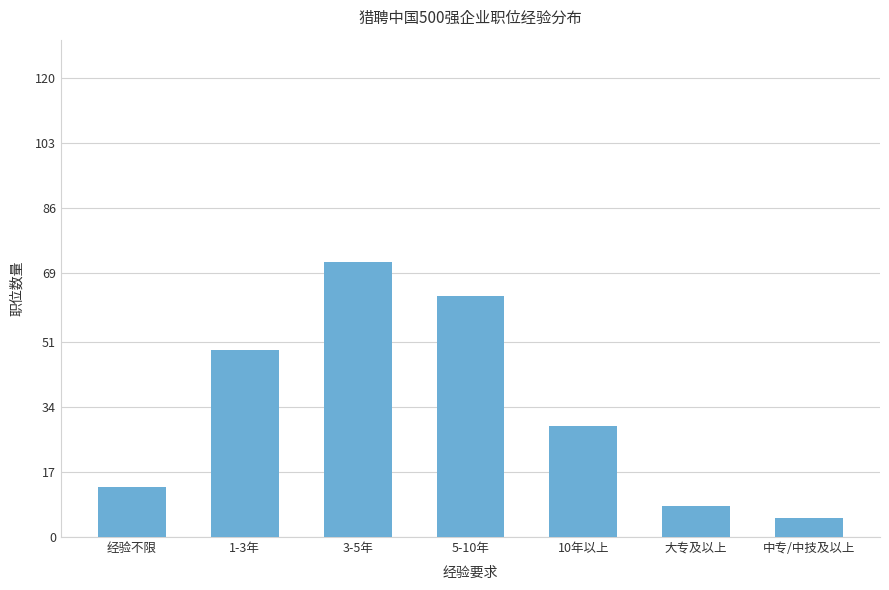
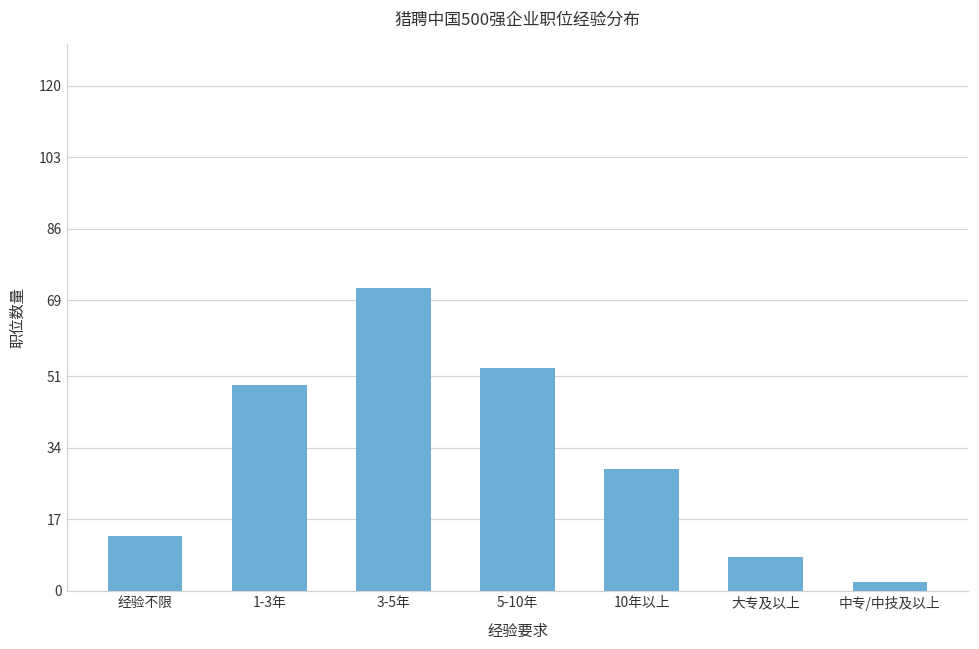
5-10年: 63 -> 53
中专/中技及以上: 5 -> 2
